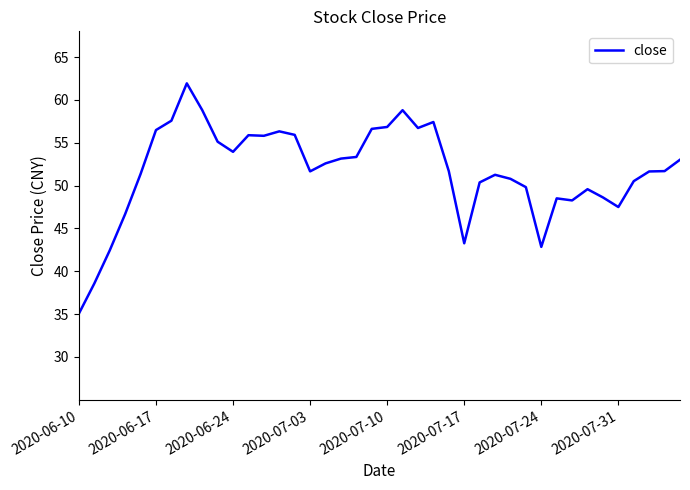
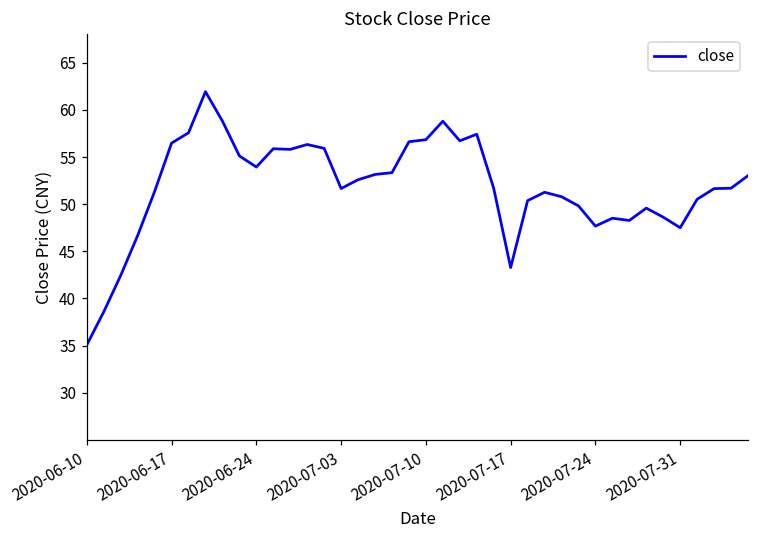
2020-07-24: 43 -> 48
